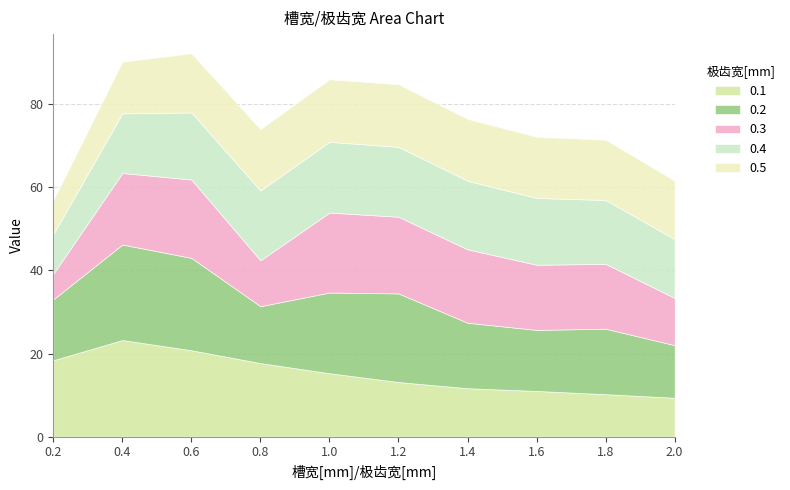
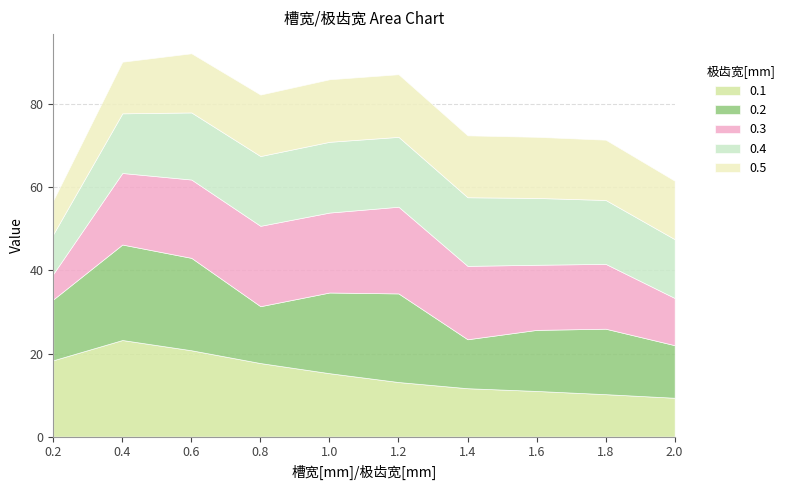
0.3, 0.8: 11 -> 19
0.3, 1.2: 18 -> 21
0.2, 1.4: 16 -> 12
